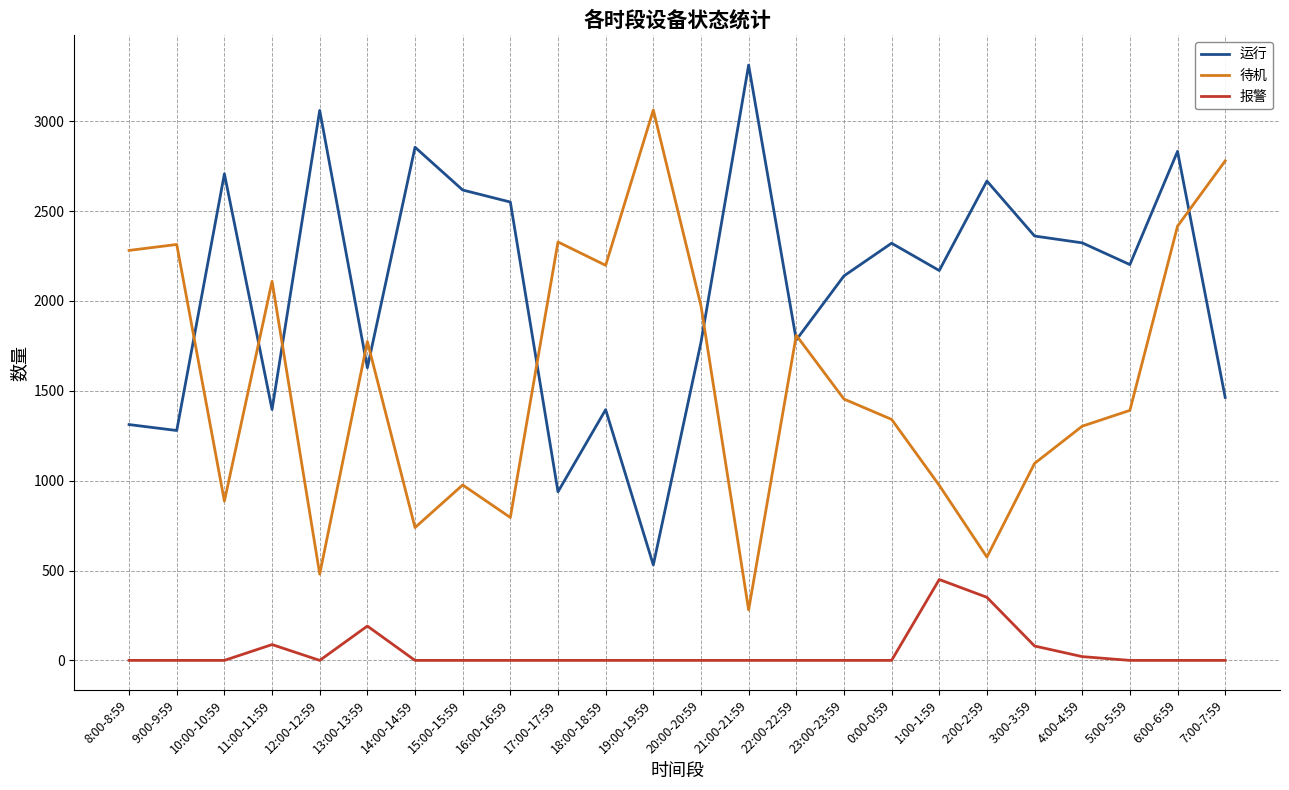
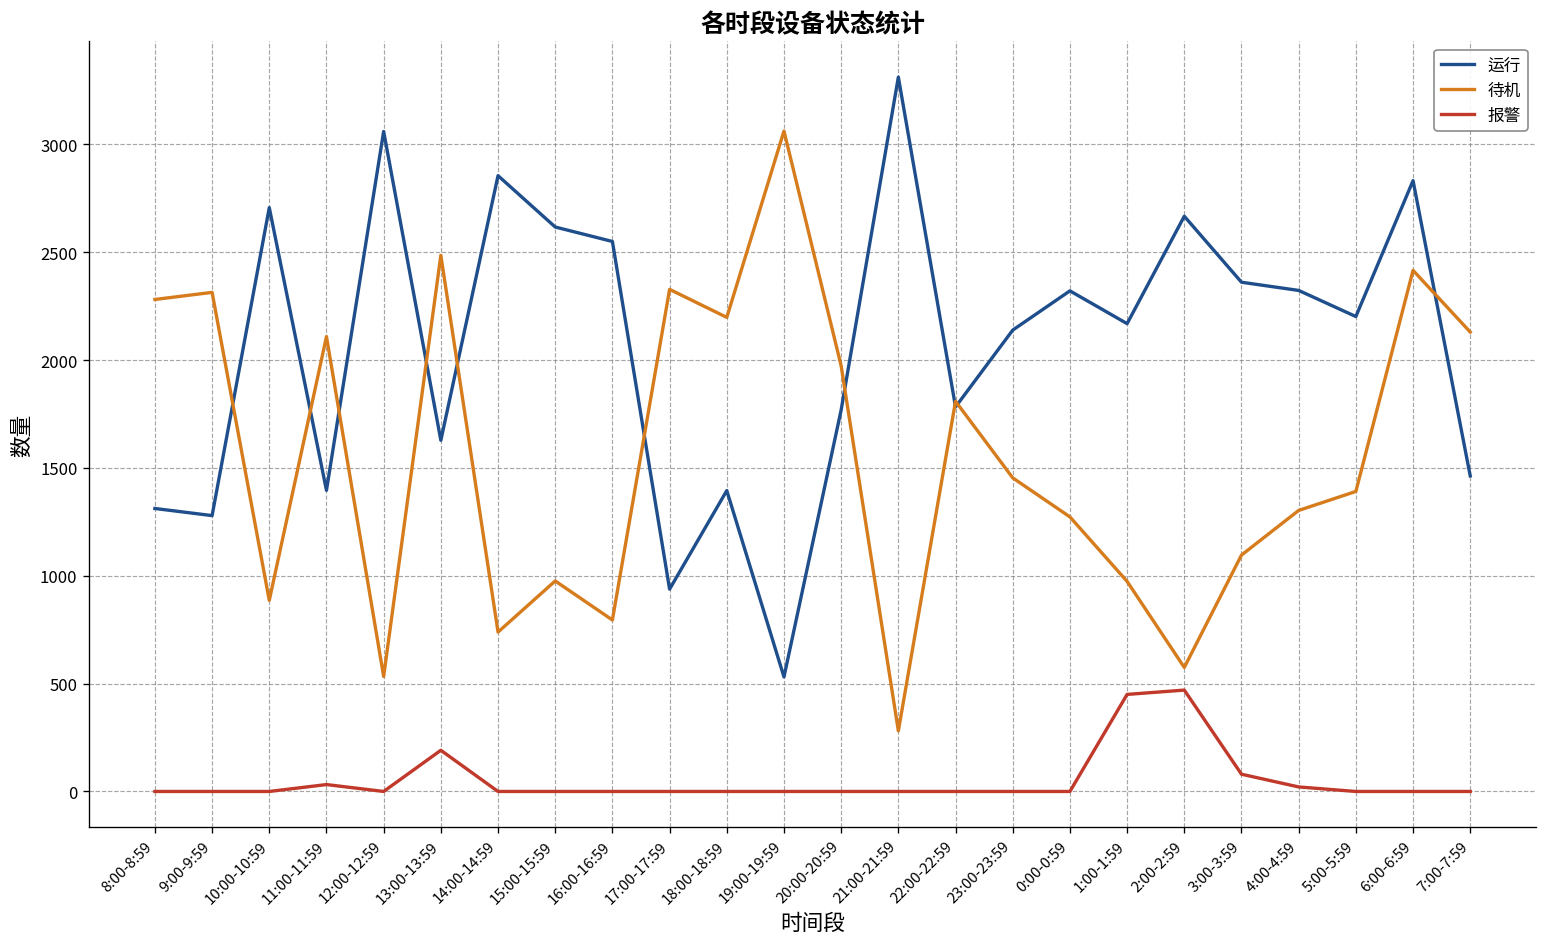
报警, 11:00-11:59: 90 -> 30
待机, 12:00-12:59: 480 -> 530
待机, 13:00-13:59: 1770 -> 2490
待机, 0:00-0:59: 1340 -> 1270
报警, 2:00-2:59: 350 -> 470
待机, 7:00-7:59: 2780 -> 2130
